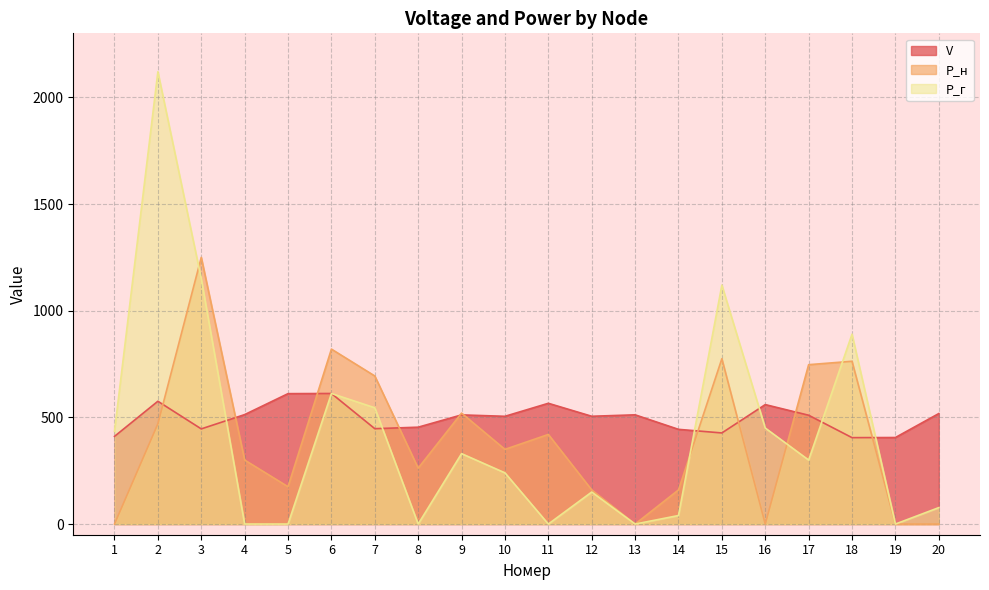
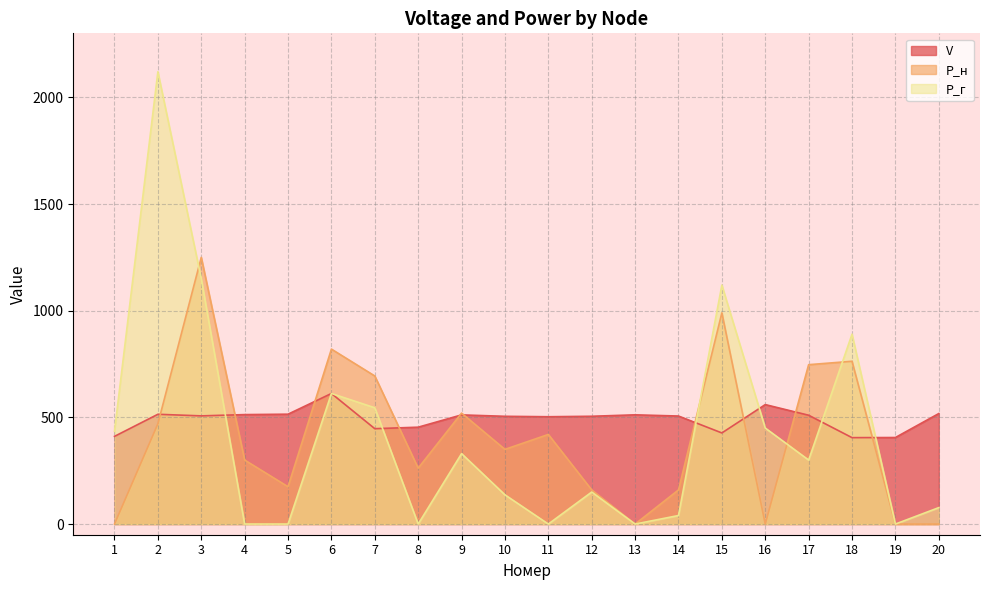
V, 2: 580 -> 510
V, 3: 450 -> 510
V, 5: 610 -> 510
Р_г, 10: 240 -> 140
V, 11: 570 -> 500
V, 14: 440 -> 510
P_н, 15: 780 -> 990
